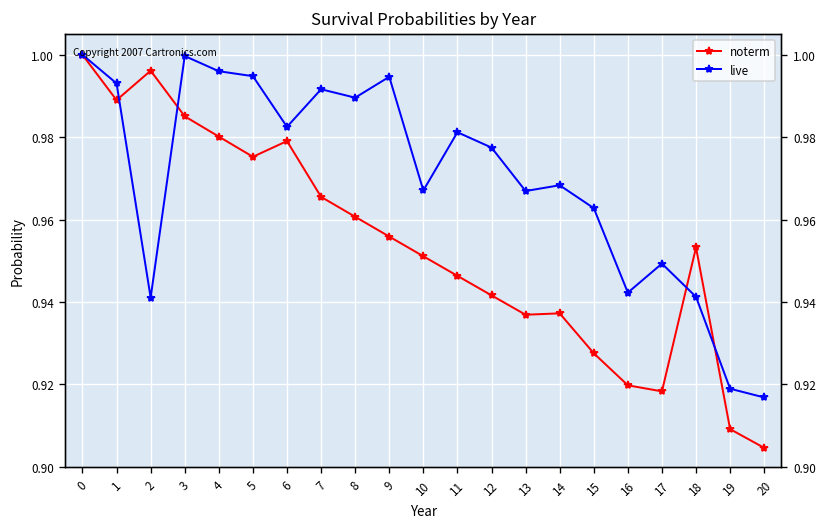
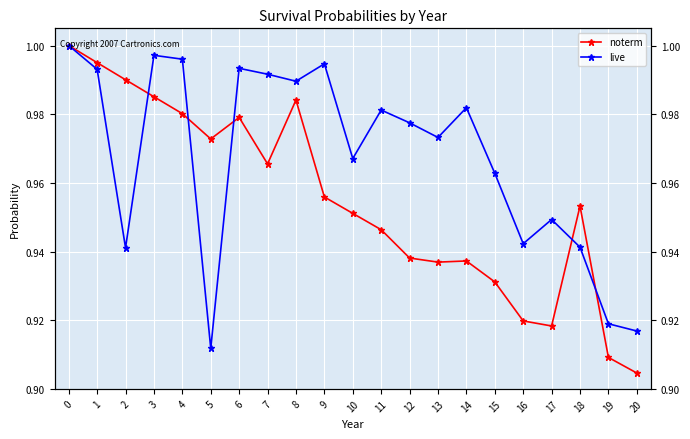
noterm, 1: 0.989 -> 0.995
noterm, 2: 0.996 -> 0.990
live, 3: 1.000 -> 0.997
noterm, 5: 0.975 -> 0.973
live, 5: 0.995 -> 0.912
live, 6: 0.983 -> 0.993
noterm, 8: 0.961 -> 0.984
noterm, 12: 0.942 -> 0.938
live, 13: 0.967 -> 0.973
live, 14: 0.968 -> 0.982
noterm, 15: 0.928 -> 0.931
